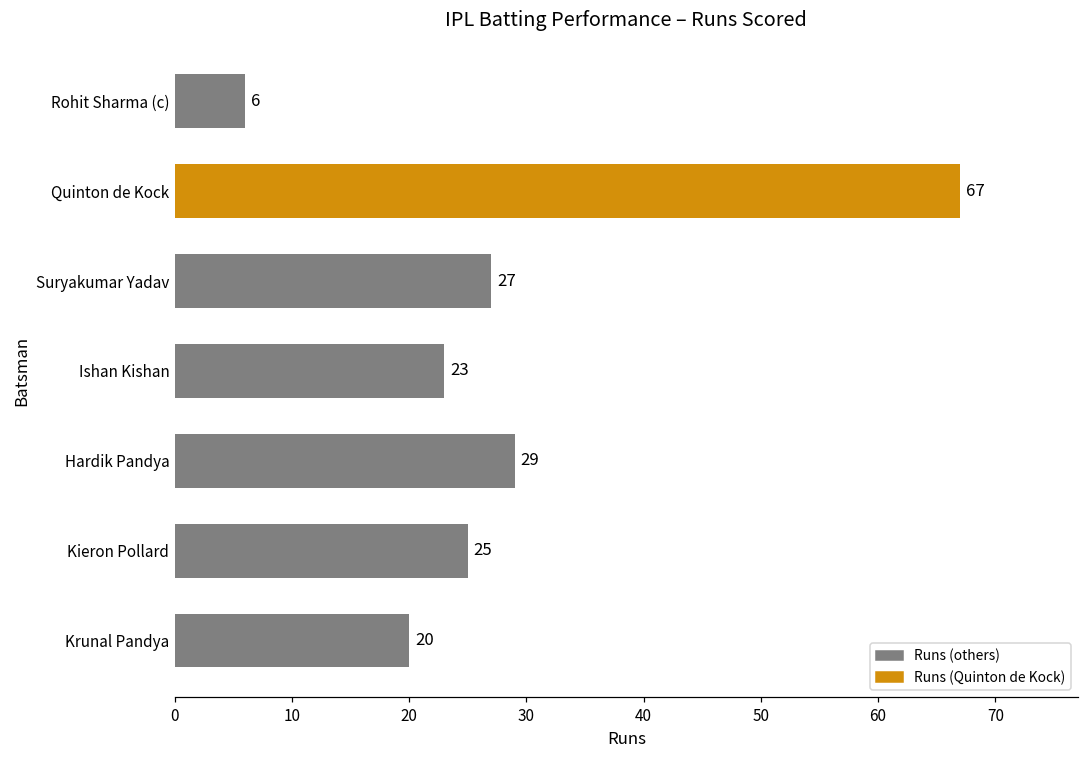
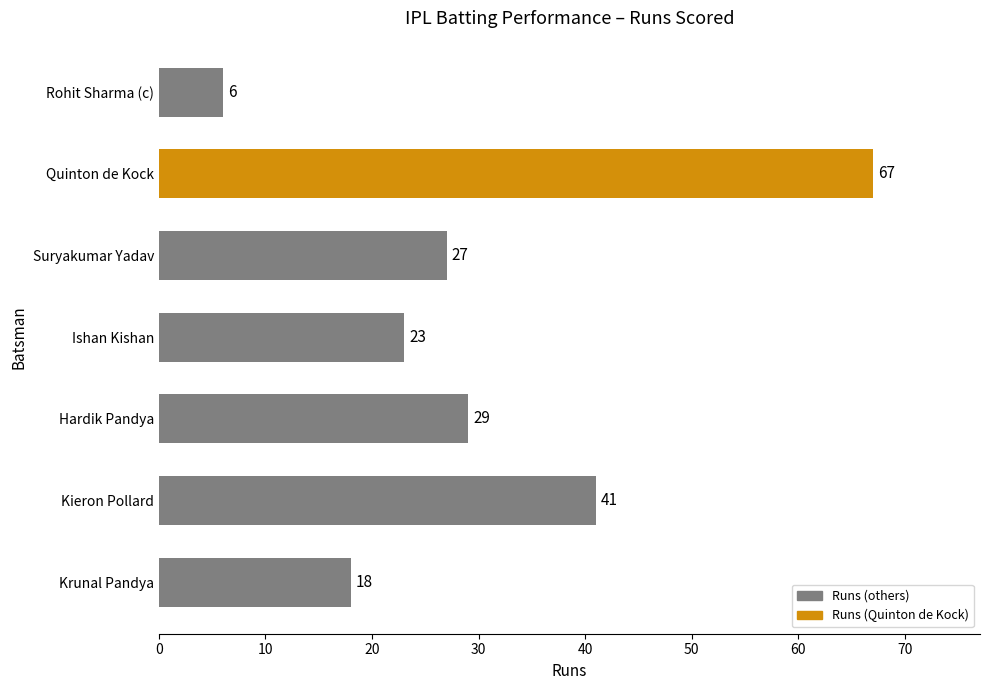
Kieron Pollard: 25 -> 41
Krunal Pandya: 20 -> 18
